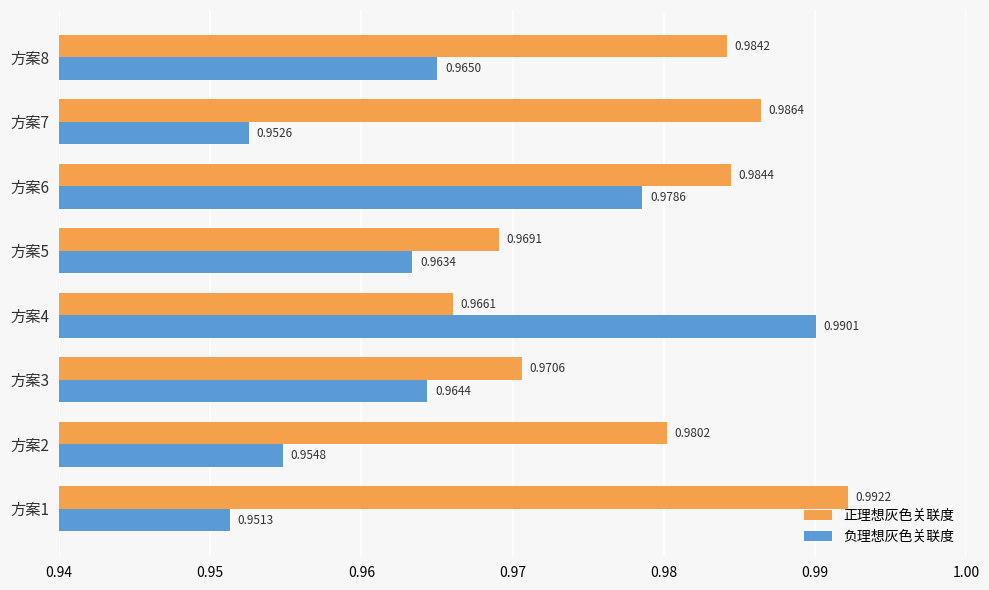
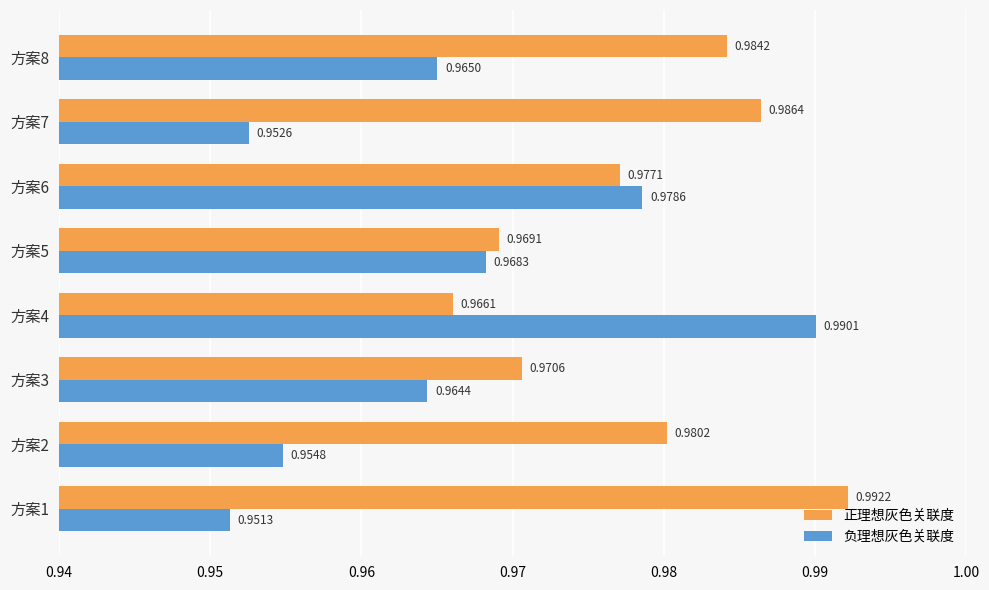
正理想灰色关联度, 方案6: 0.9844 -> 0.9771
负理想灰色关联度, 方案5: 0.9634 -> 0.9683
